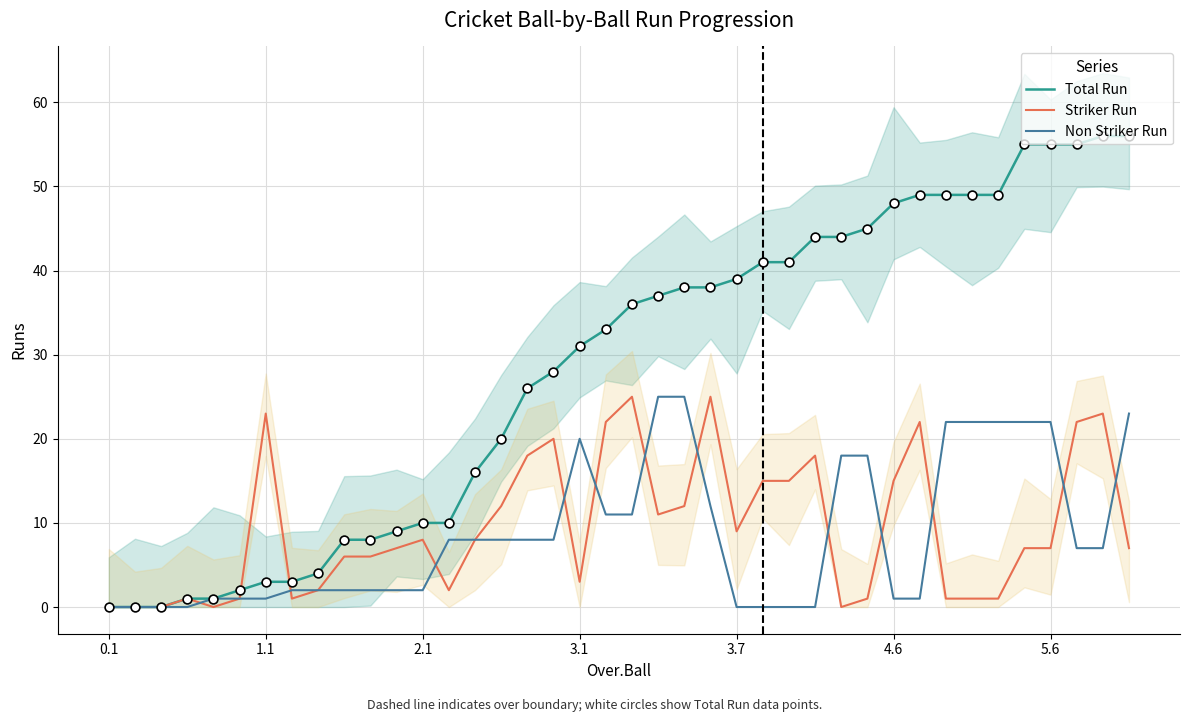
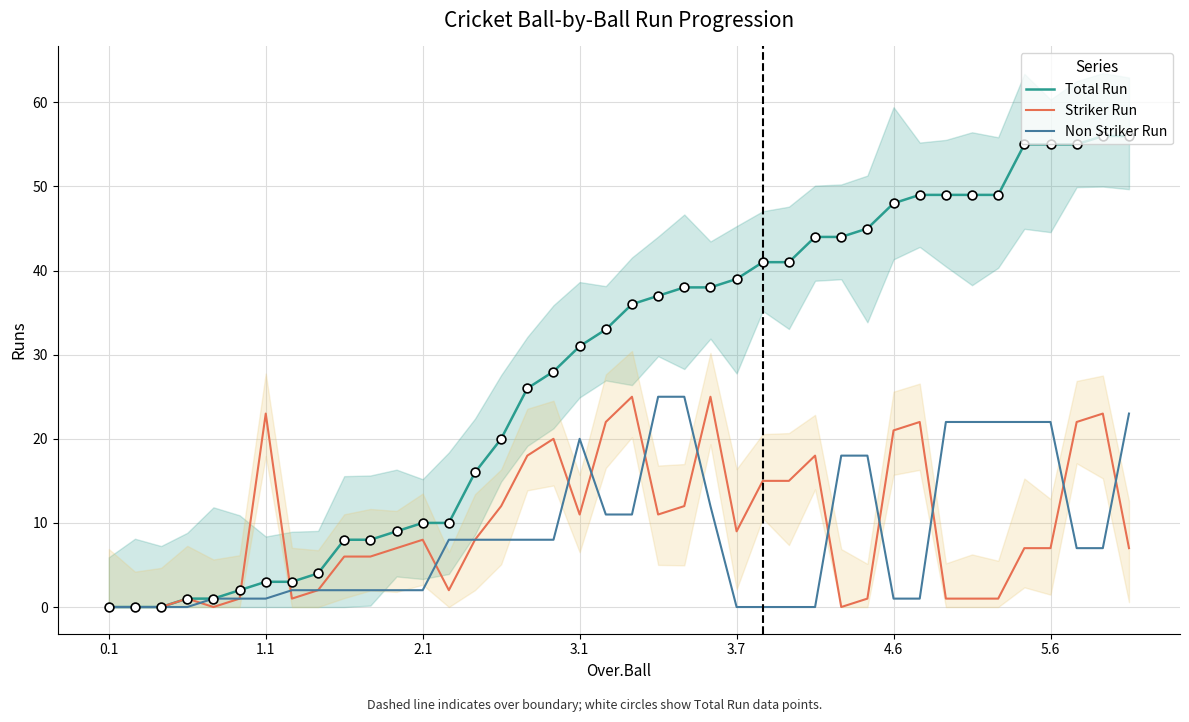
Striker Run, 3.1: 3 -> 11
Striker Run, 4.6: 15 -> 21
